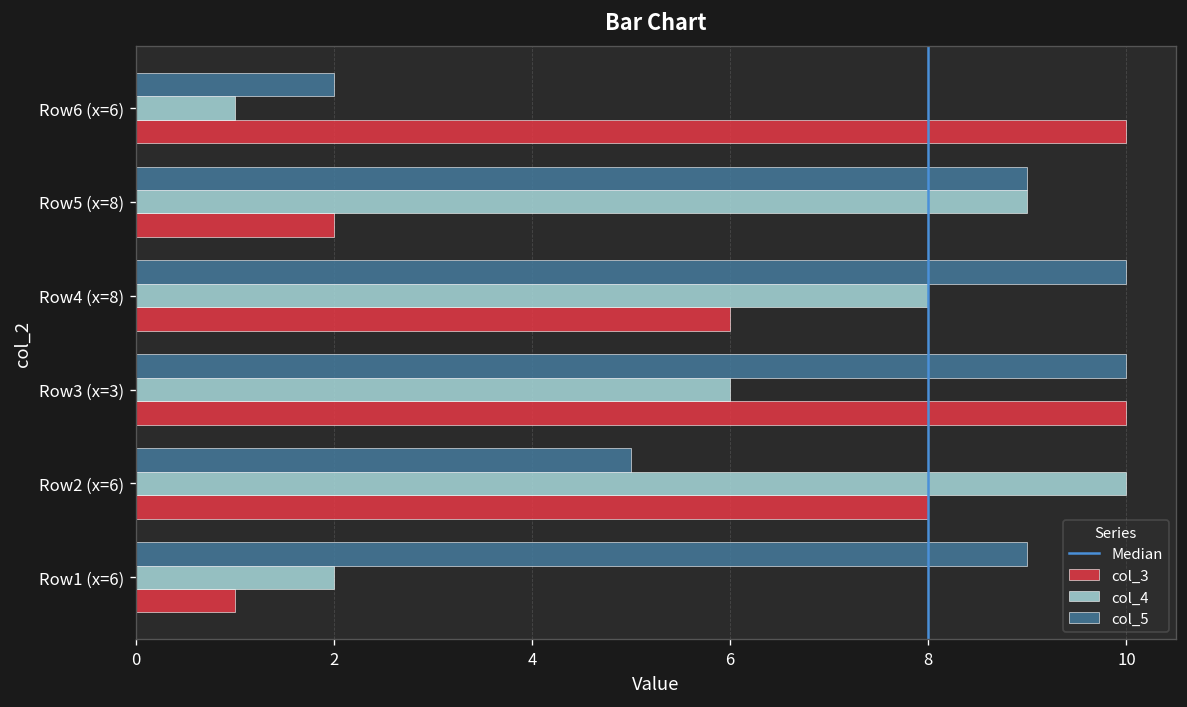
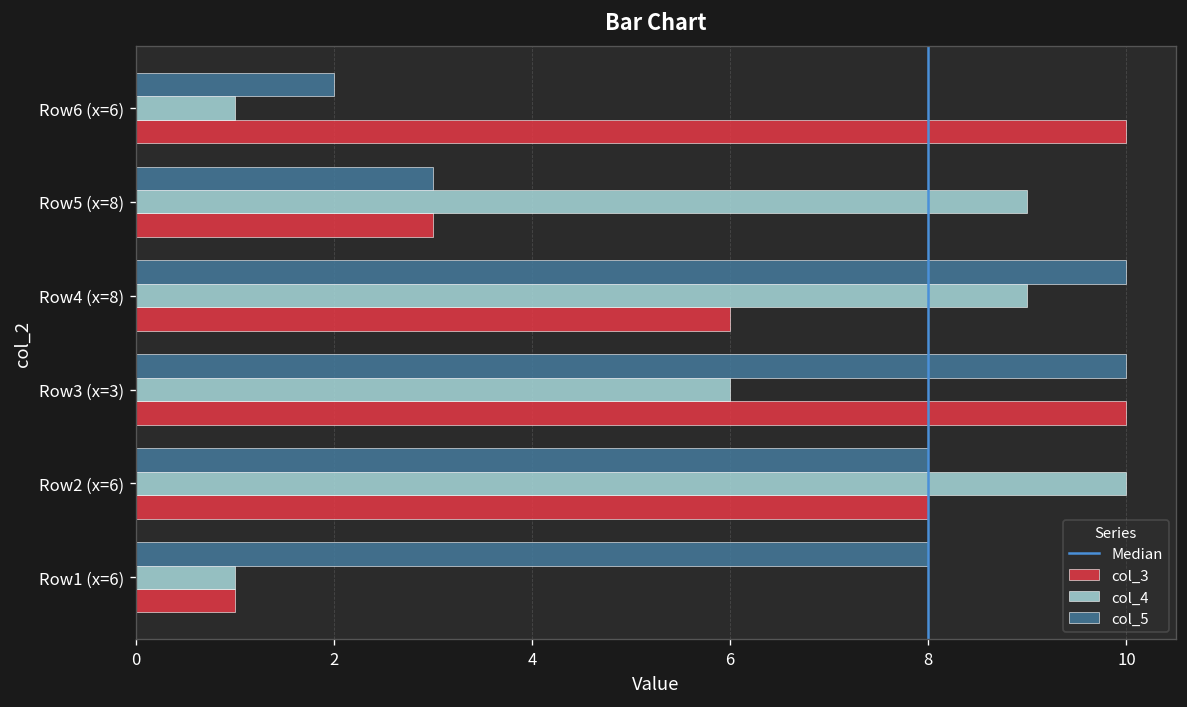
col_5, Row5 (x=8): 9 -> 3
col_3, Row5 (x=8): 2 -> 3
col_4, Row4 (x=8): 8 -> 9
col_5, Row2 (x=6): 5 -> 8
col_5, Row1 (x=6): 9 -> 8
col_4, Row1 (x=6): 2 -> 1
